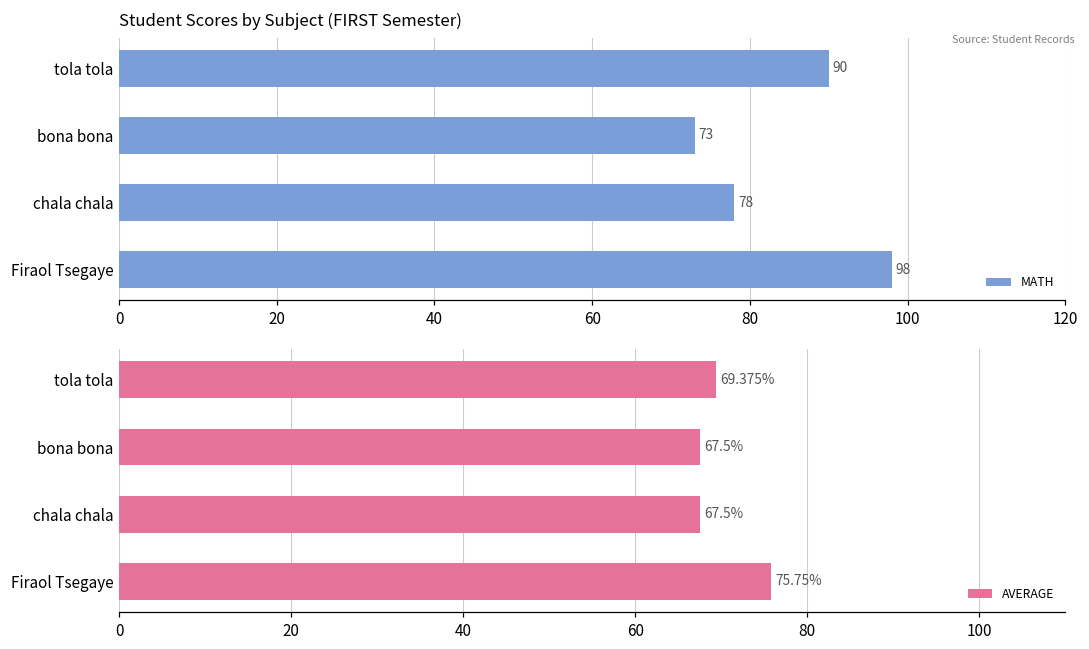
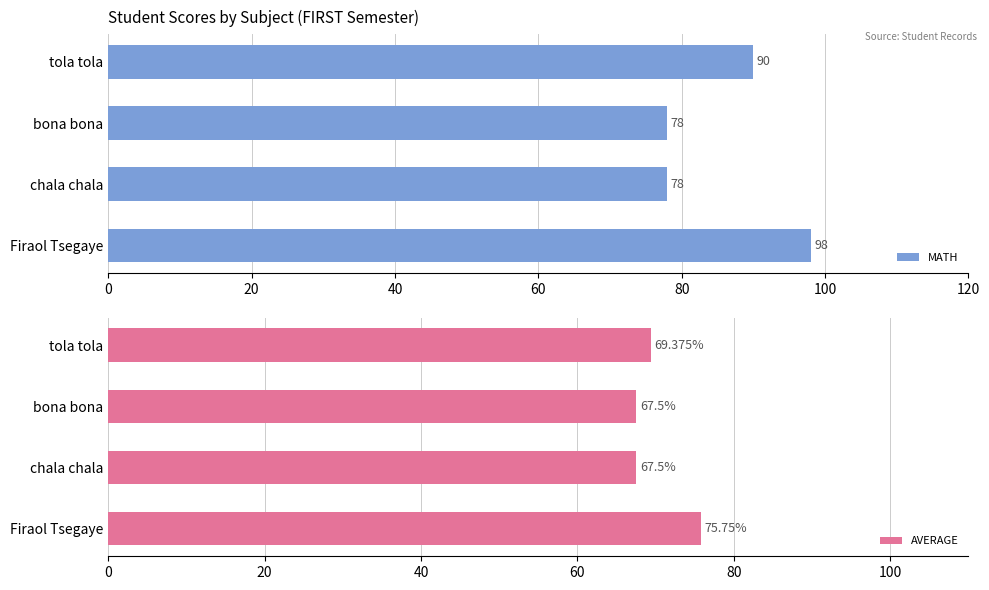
Student Scores by Subject (FIRST Semester), bona bona: 73 -> 78
